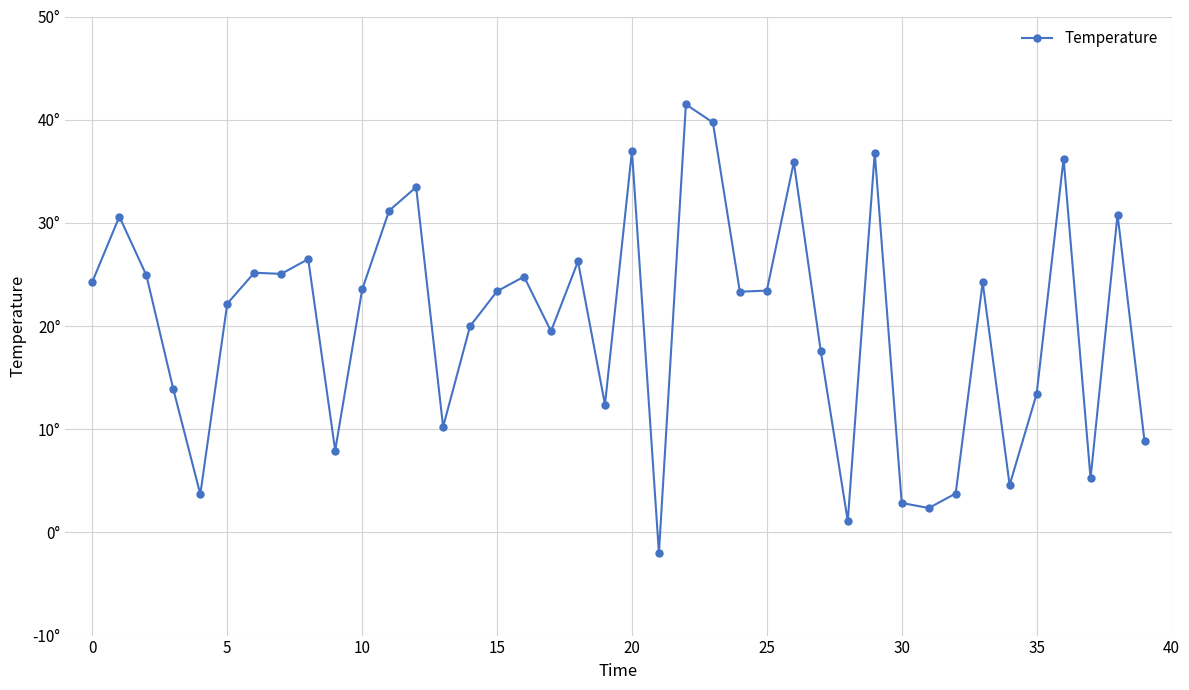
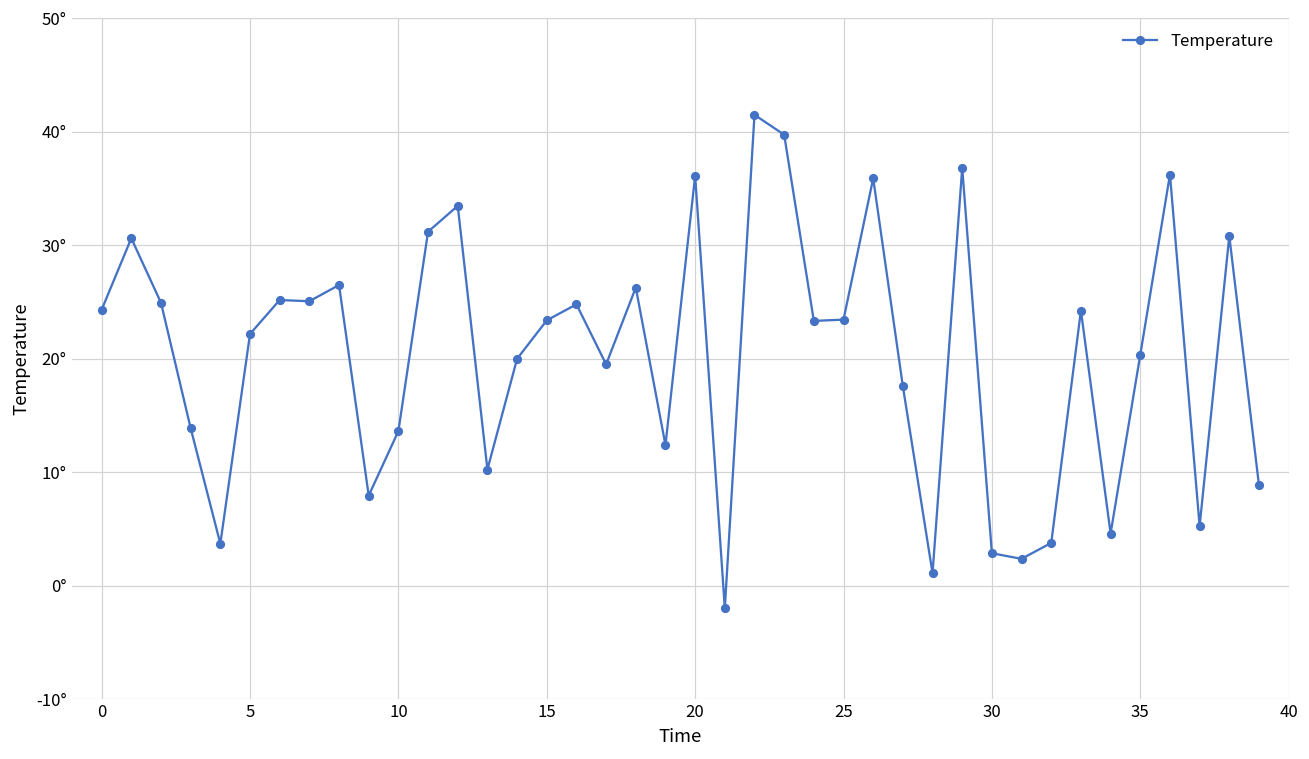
10: 23.5° -> 13.6°
20: 37.0° -> 36.1°
35: 13.4° -> 20.3°
